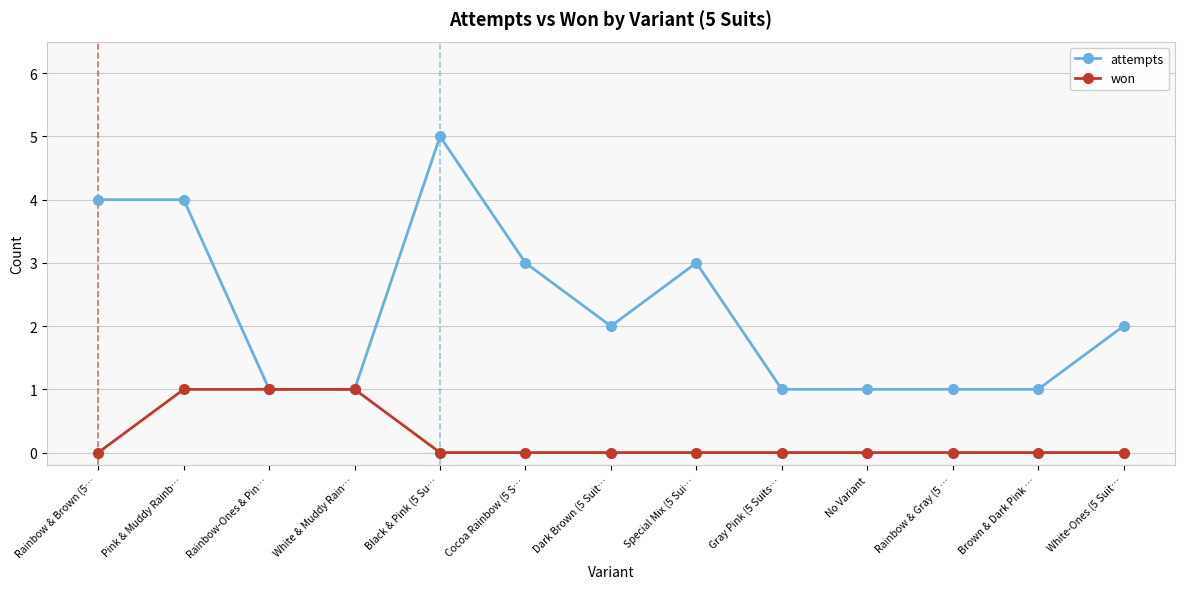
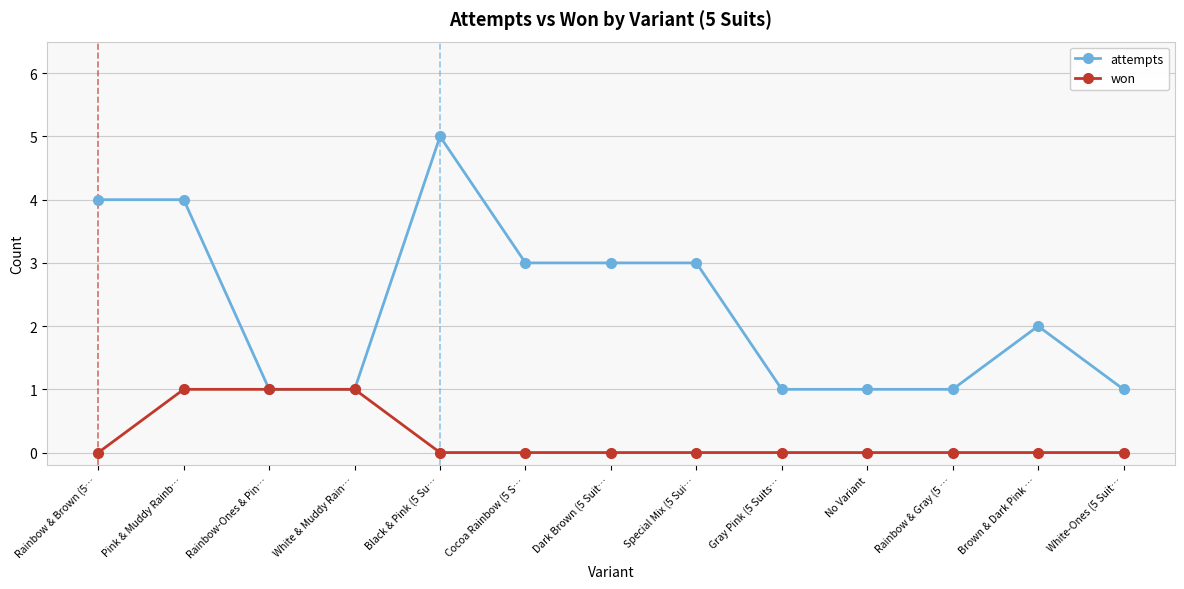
attempts, Dark Brown (5 Suit…: 2 -> 3
attempts, Brown & Dark Pink …: 1 -> 2
attempts, White-Ones (5 Suit…: 2 -> 1
